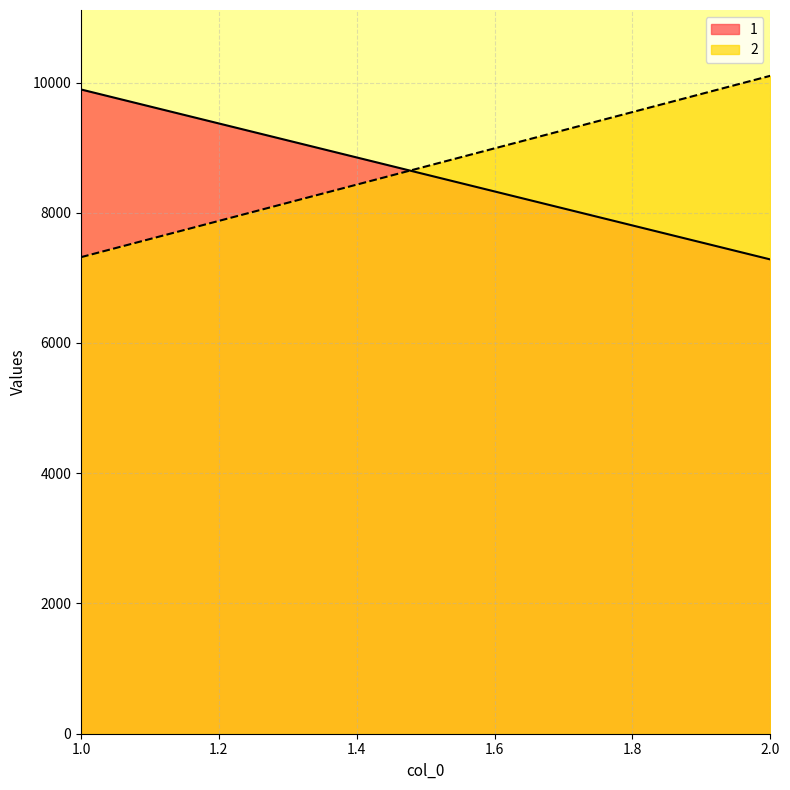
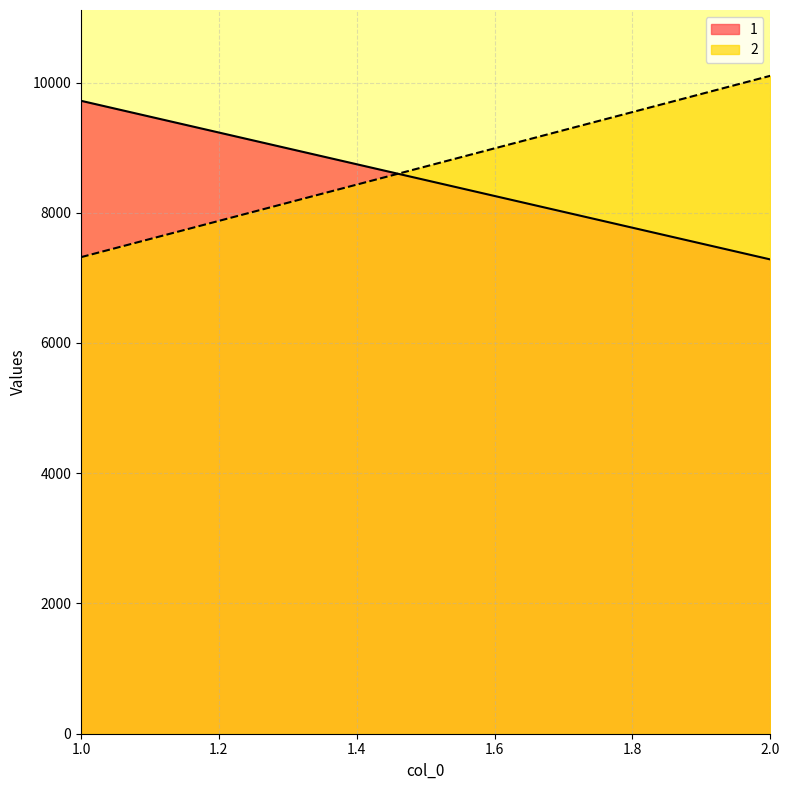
1, 1.0: 9900 -> 9700
